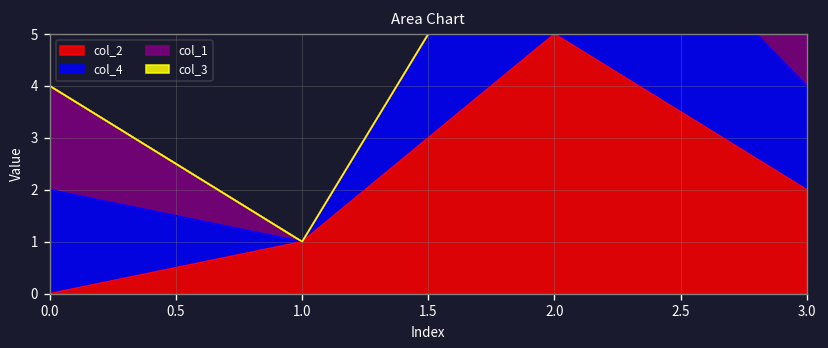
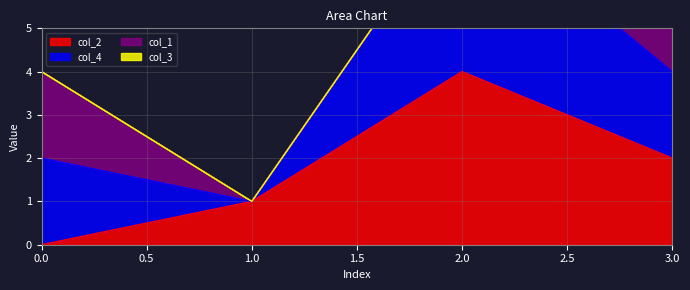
col_2, 2.0: 5 -> 4
